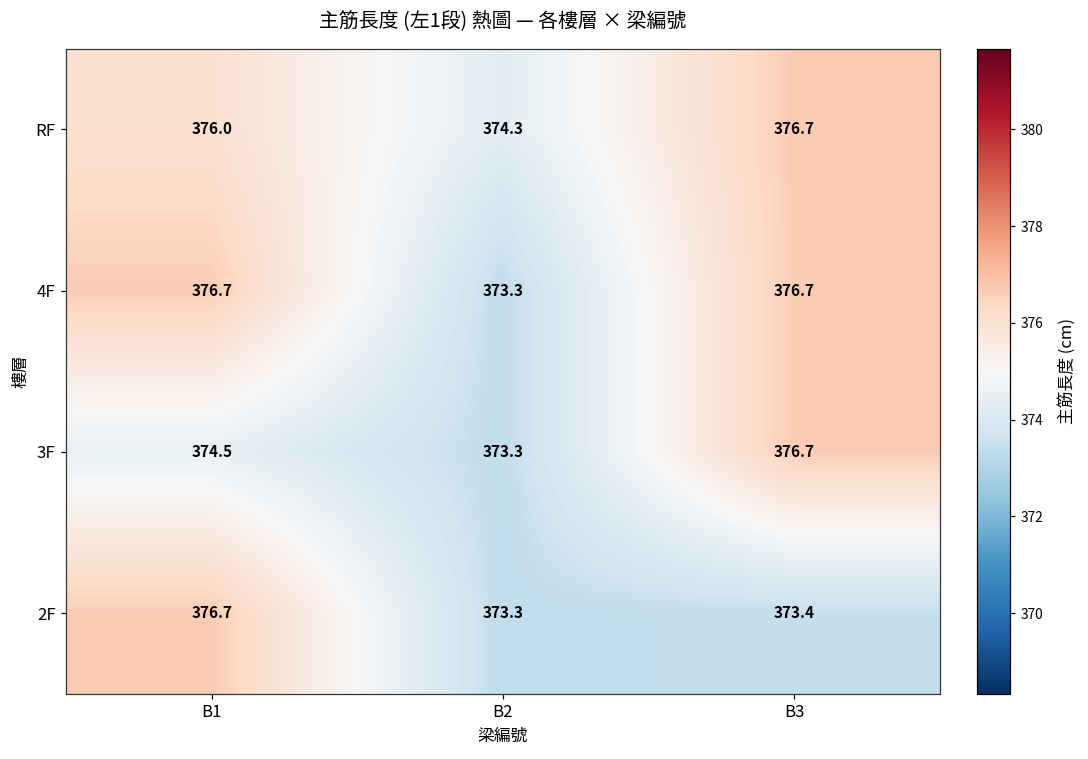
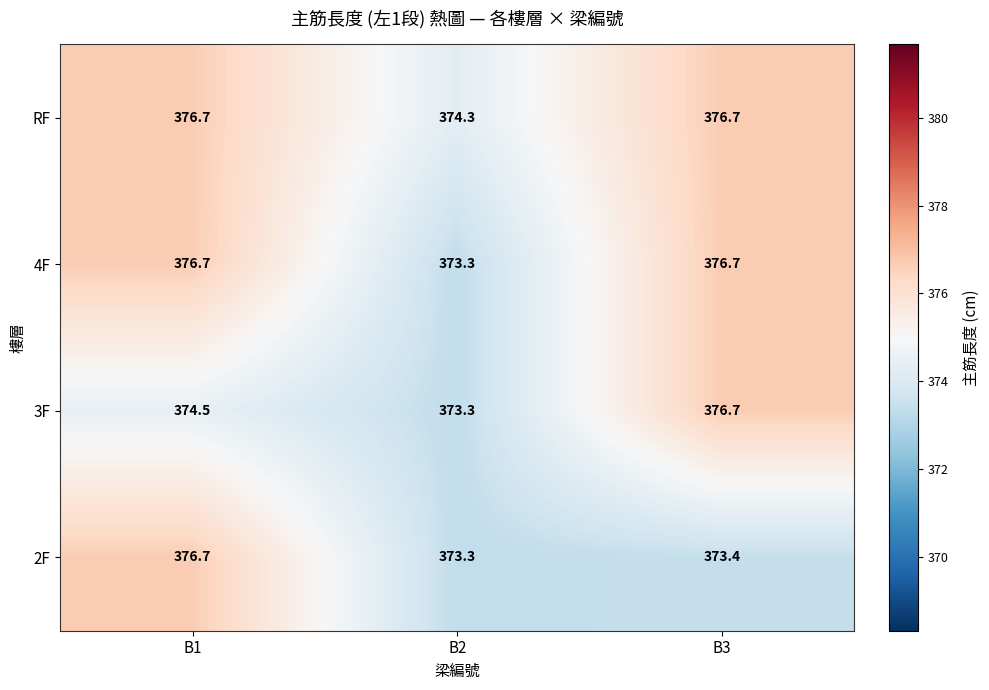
RF, B1: 376.0 -> 376.7
